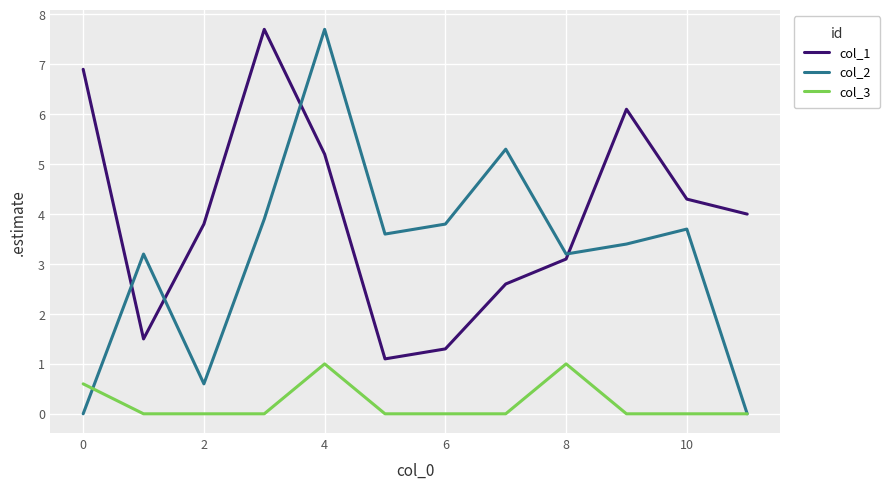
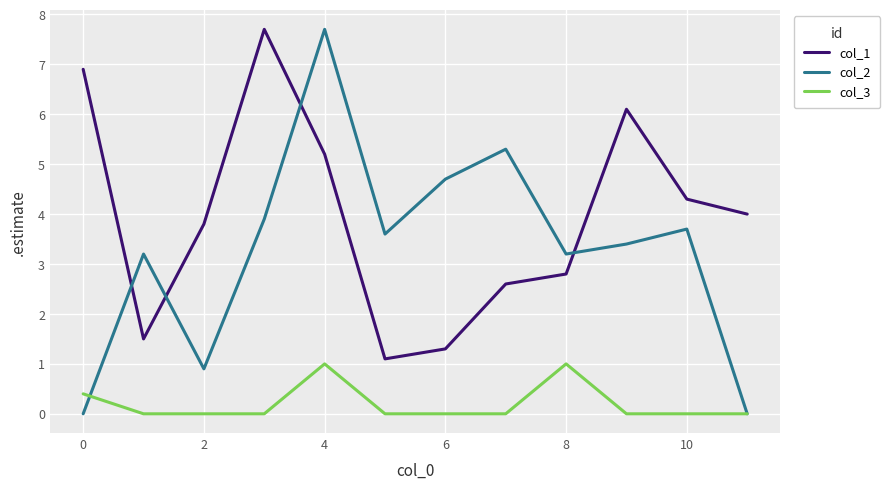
col_3, 0: 0.6 -> 0.4
col_2, 2: 0.6 -> 0.9
col_2, 6: 3.8 -> 4.7
col_1, 8: 3.1 -> 2.8
